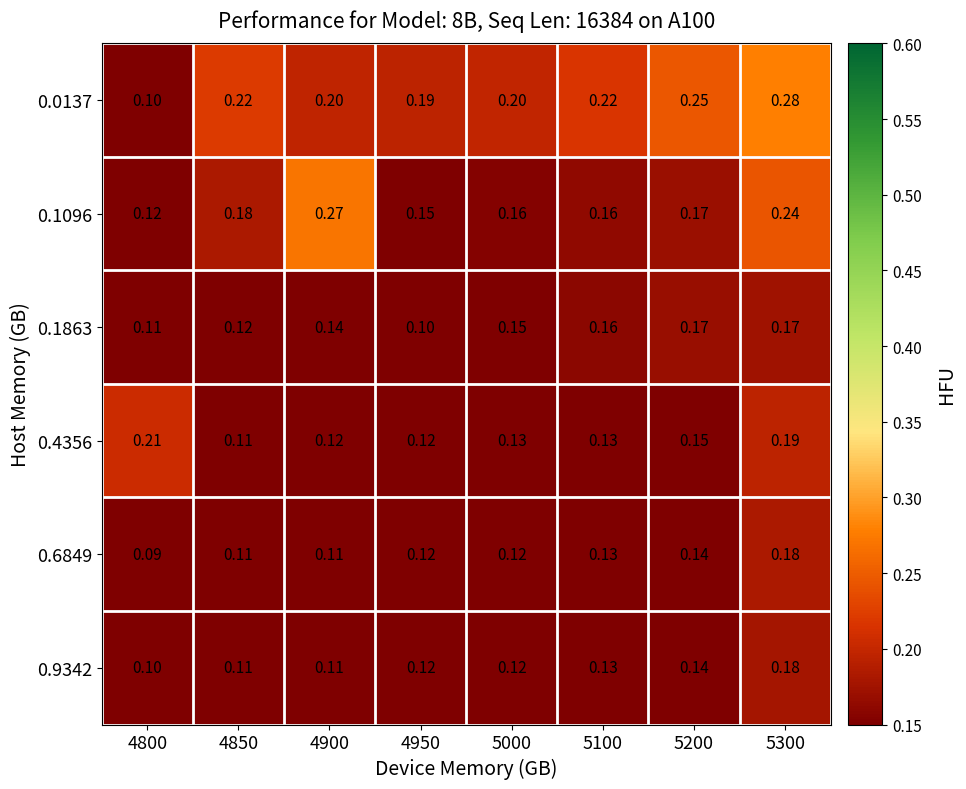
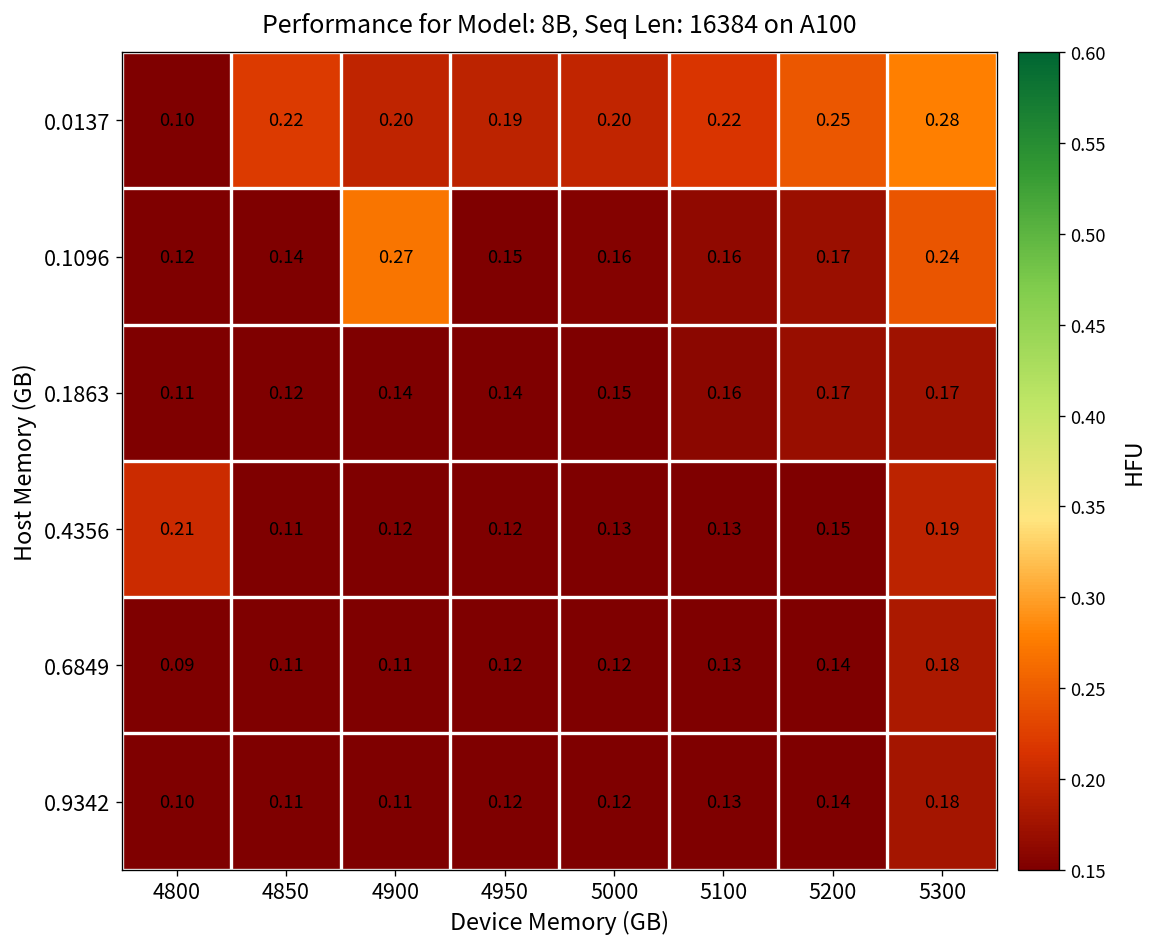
0.1096, 4850: 0.18 -> 0.14
0.1863, 4950: 0.10 -> 0.14
